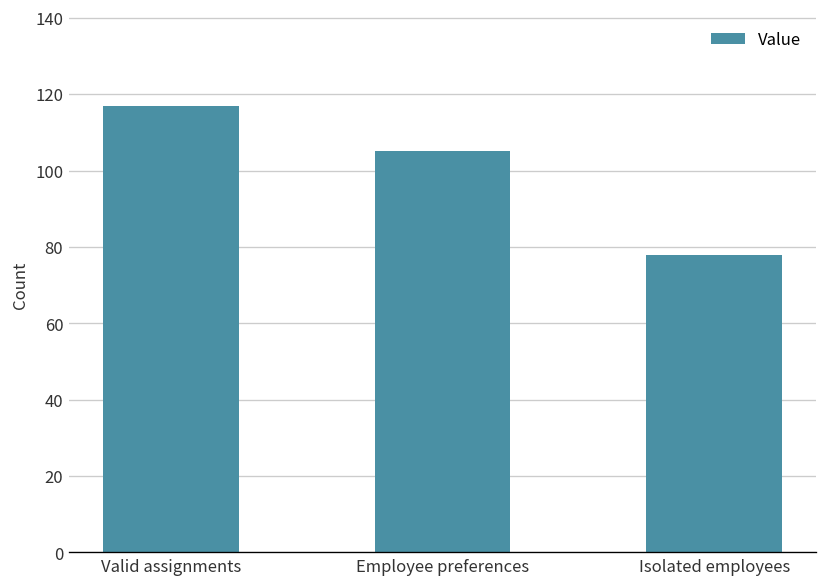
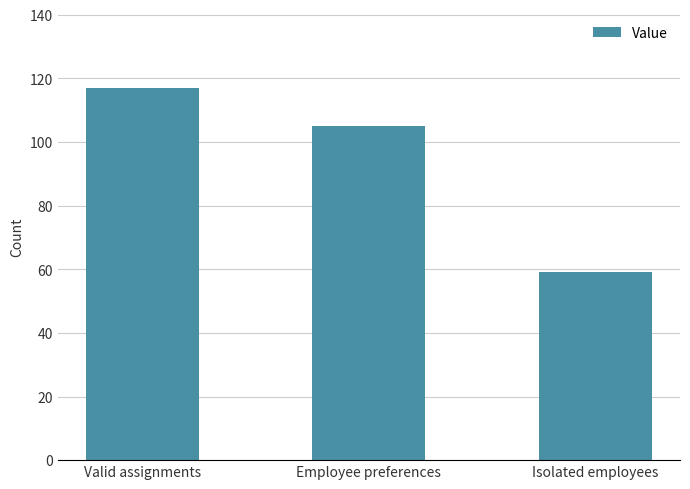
Isolated employees: 78 -> 59
